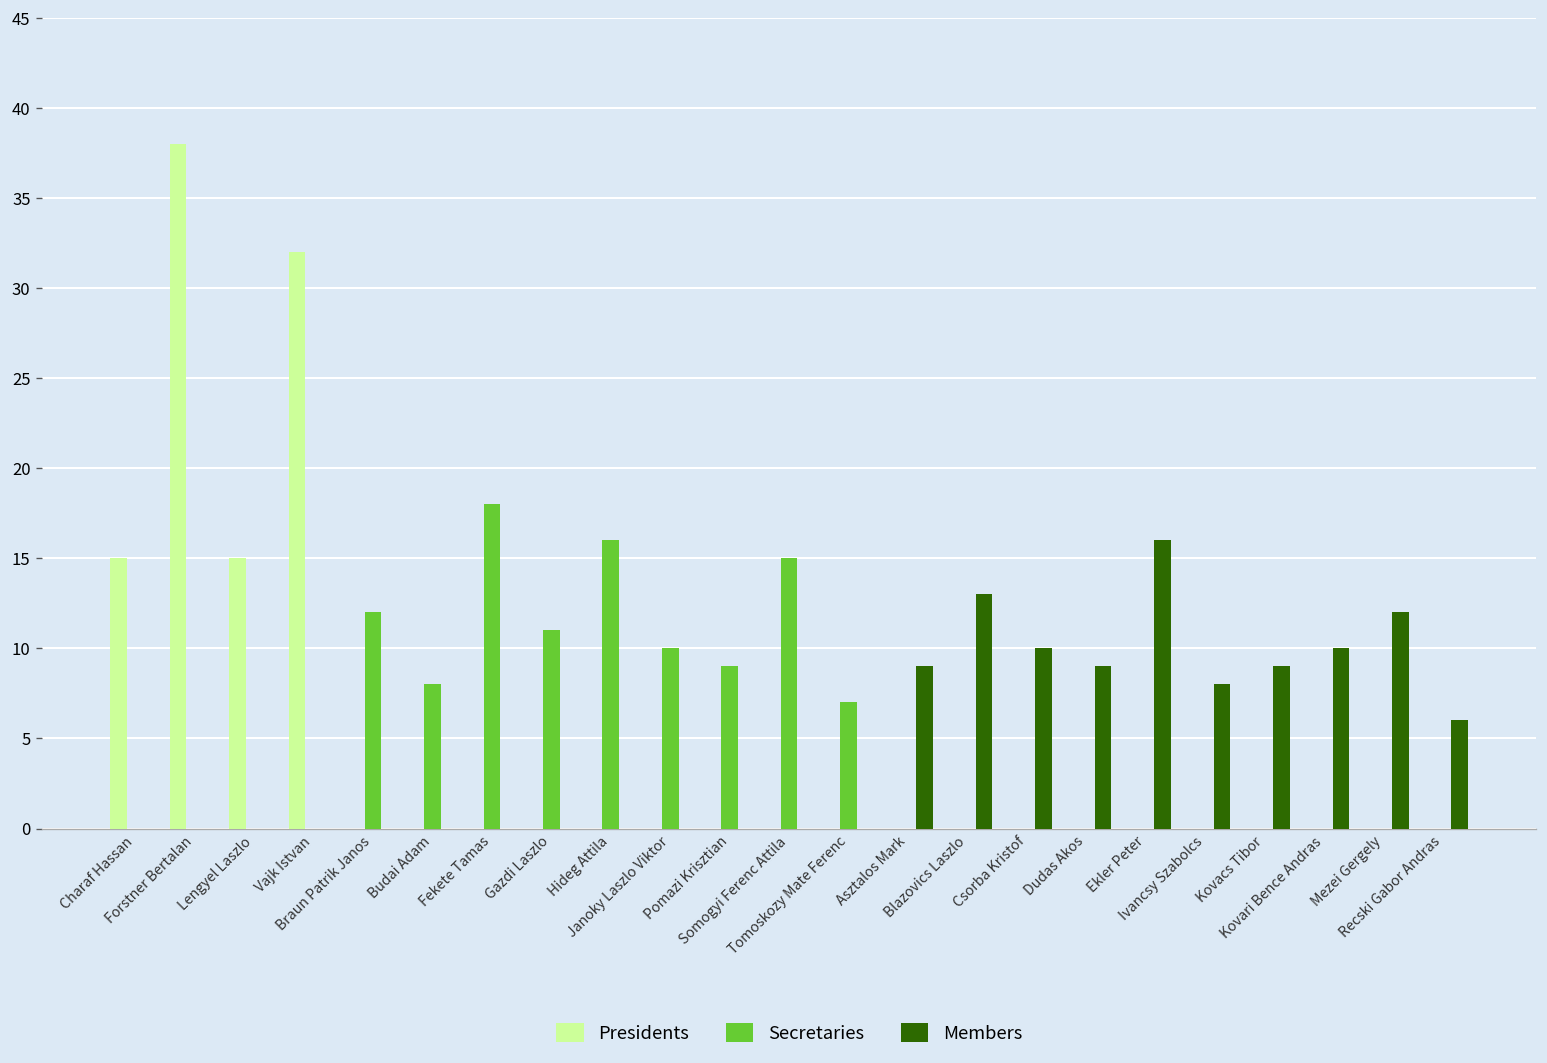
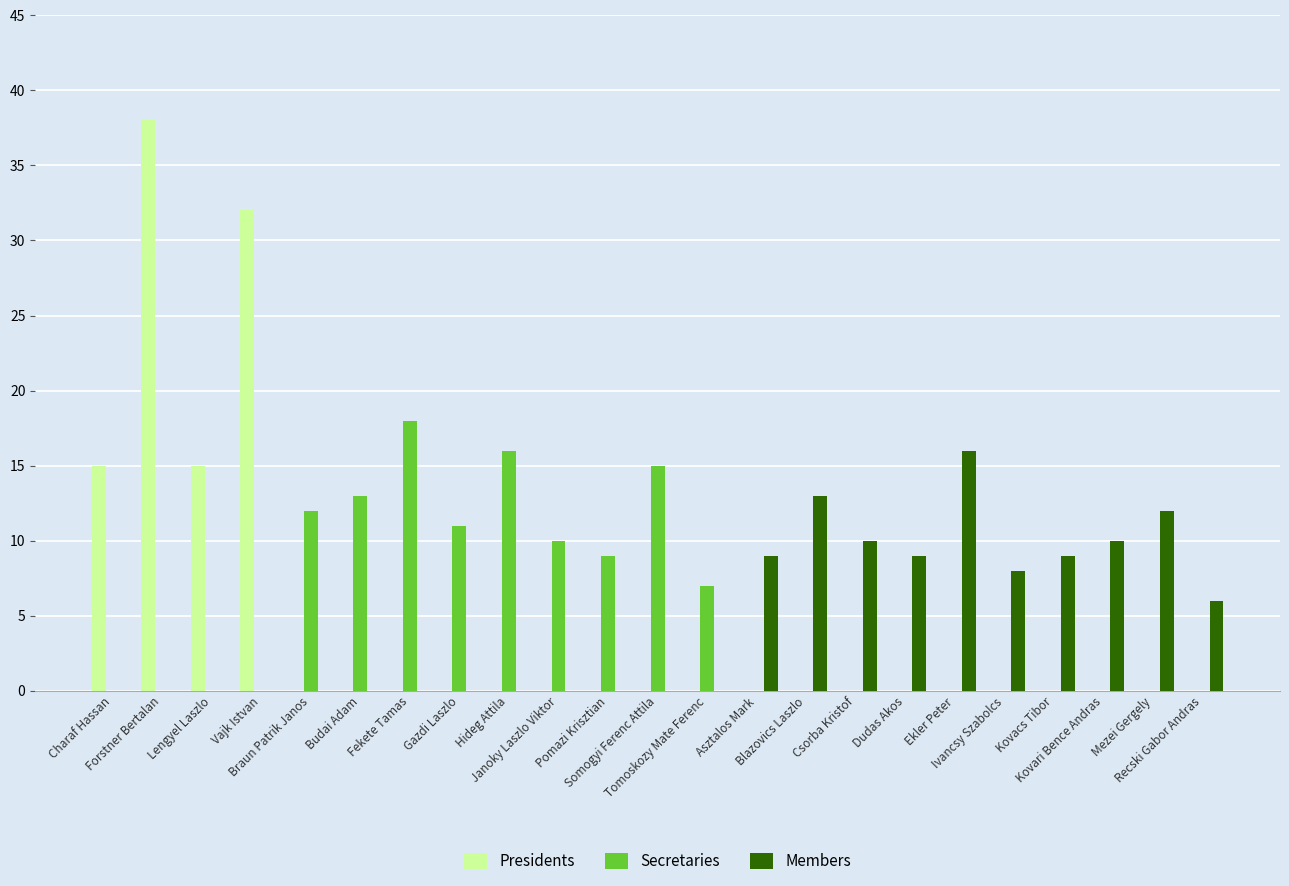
Secretaries, Budai Adam: 8 -> 13
